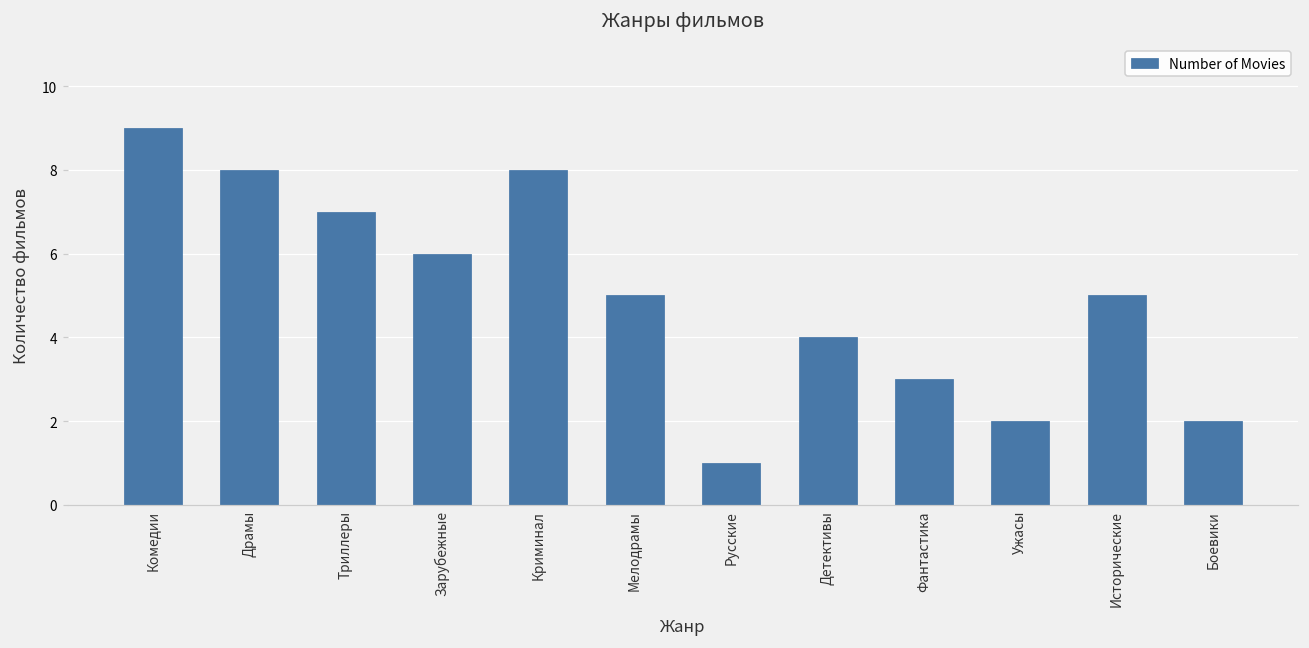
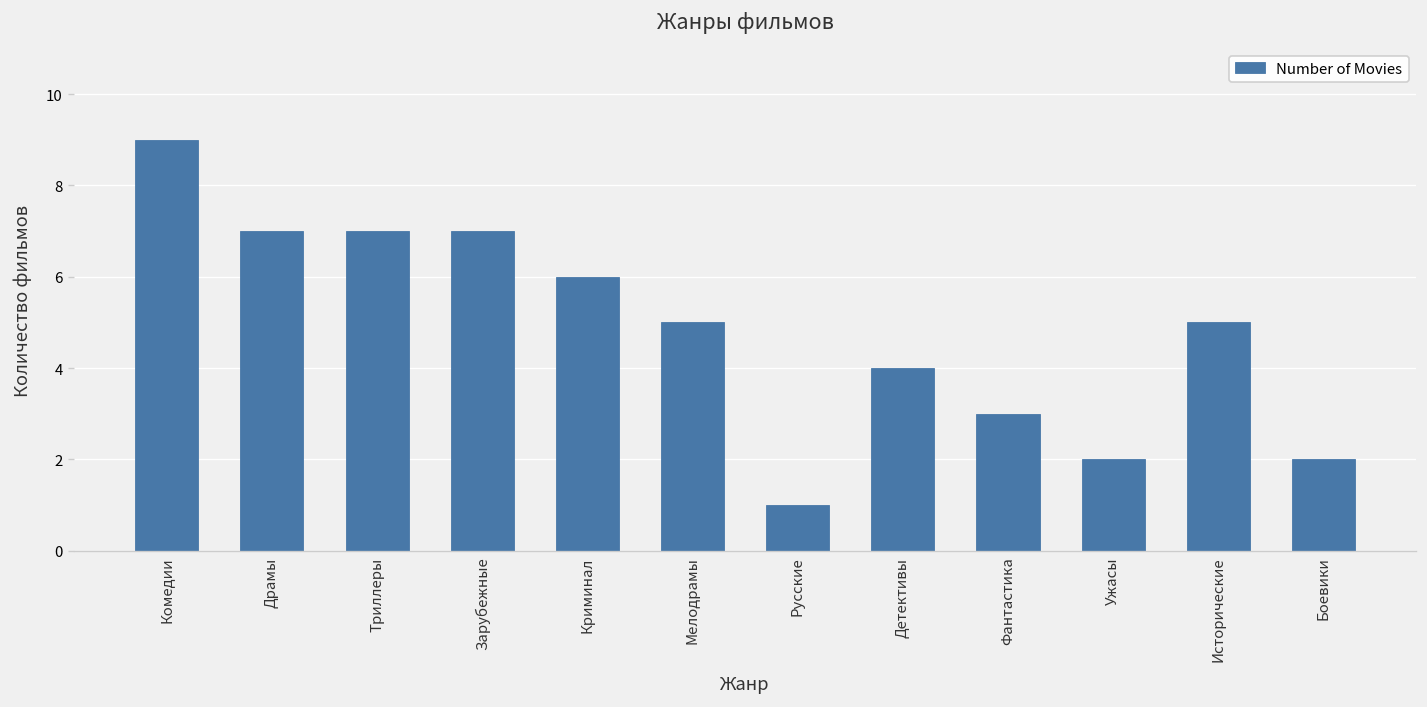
Драмы: 8 -> 7
Зарубежные: 6 -> 7
Криминал: 8 -> 6
